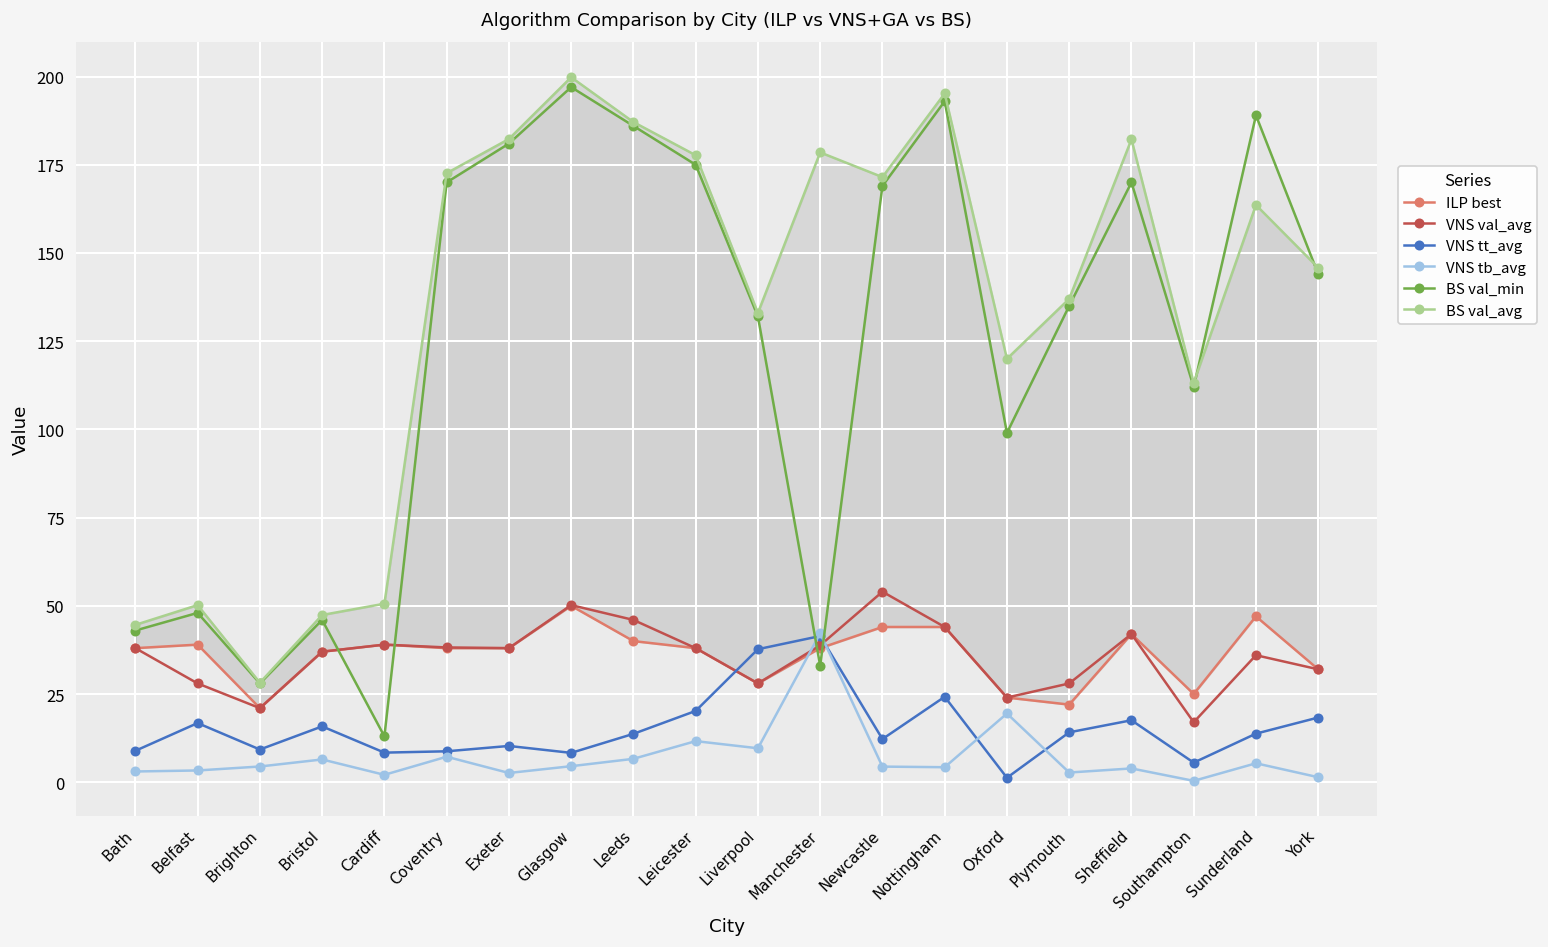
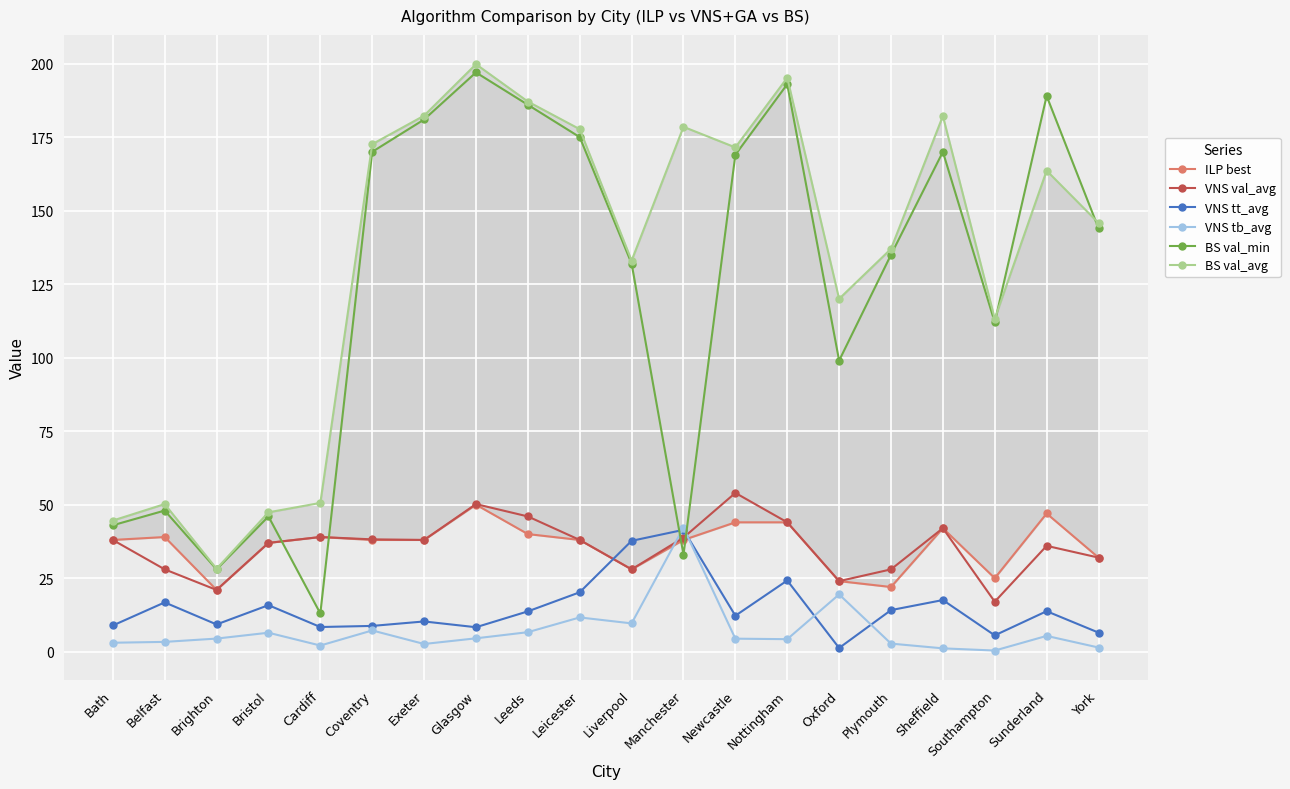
VNS tb_avg, Sheffield: 4 -> 1
VNS tt_avg, York: 18 -> 6
